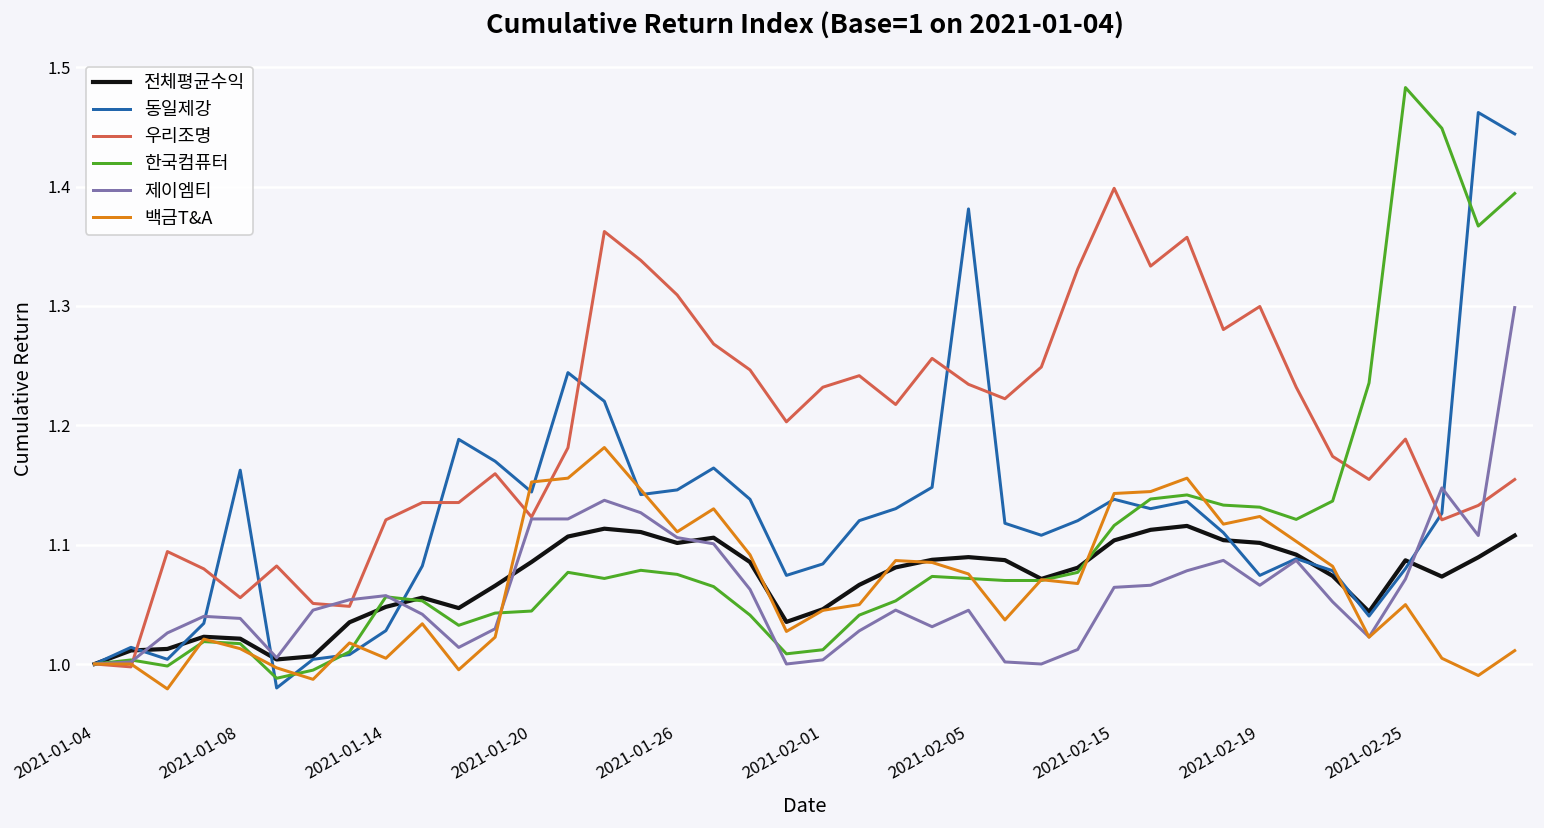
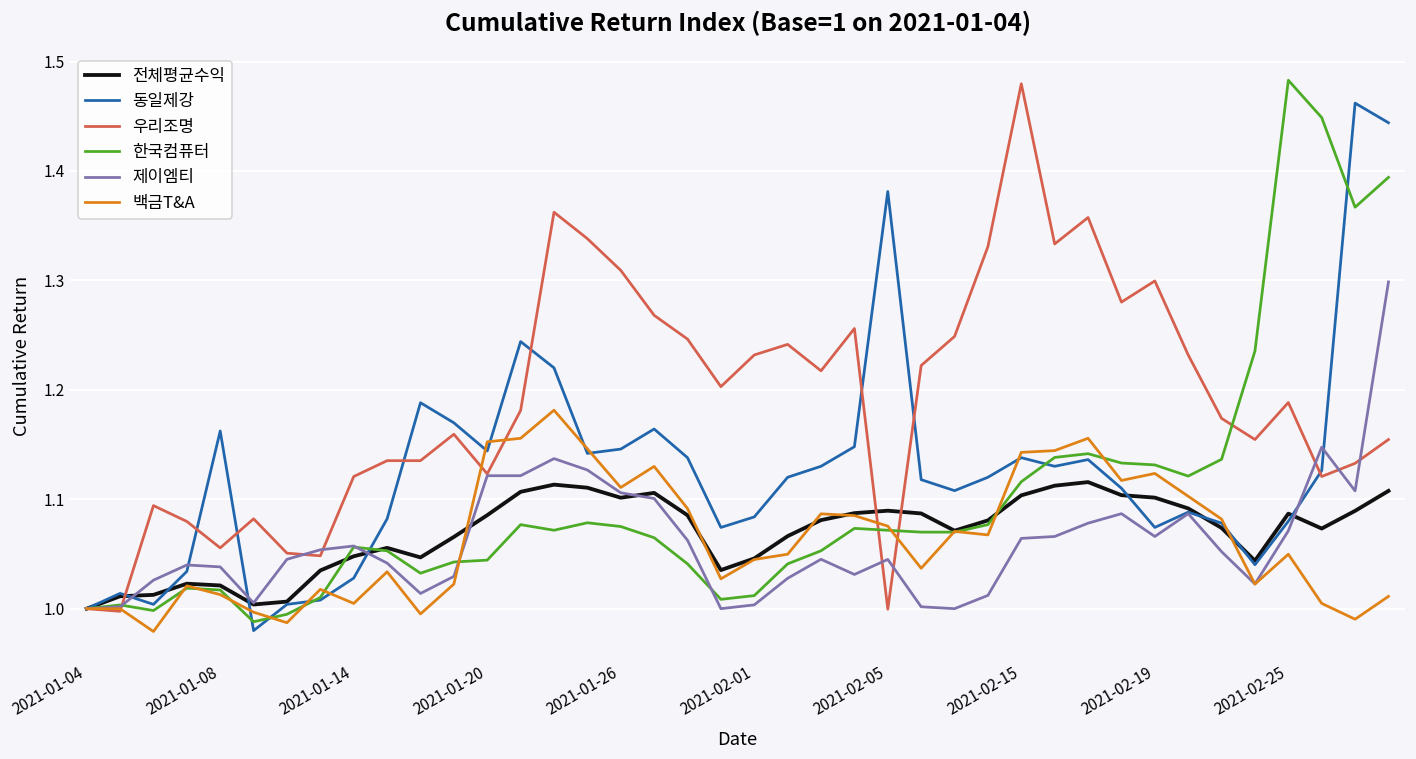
우리조명, 2021-02-05: 1.23 -> 1.00
우리조명, 2021-02-15: 1.40 -> 1.48
